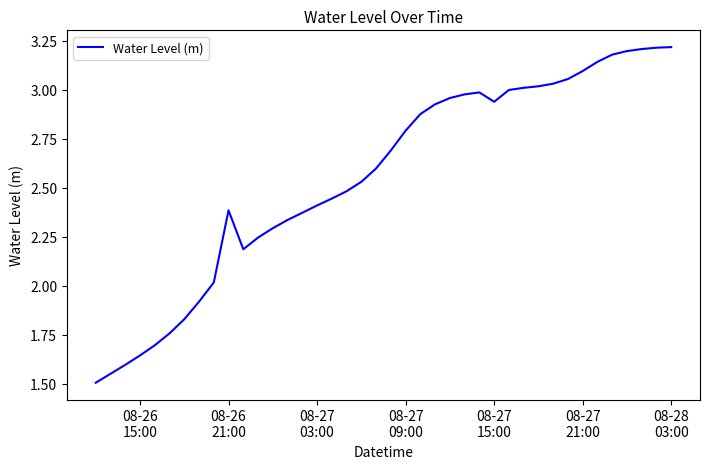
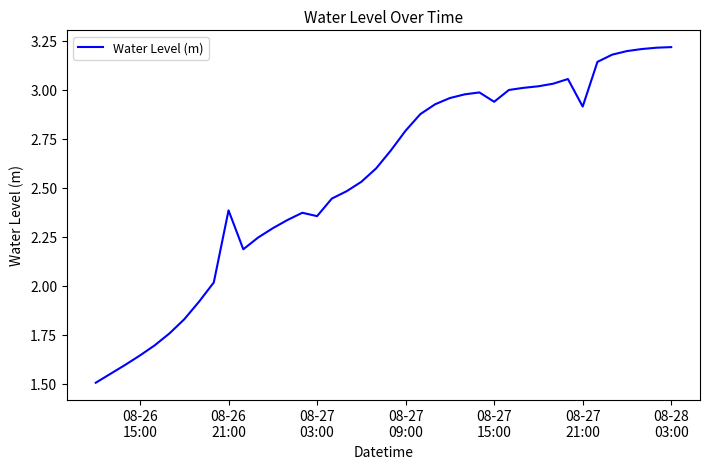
08-27 03:00: 2.41 -> 2.36
08-27 21:00: 3.10 -> 2.91
